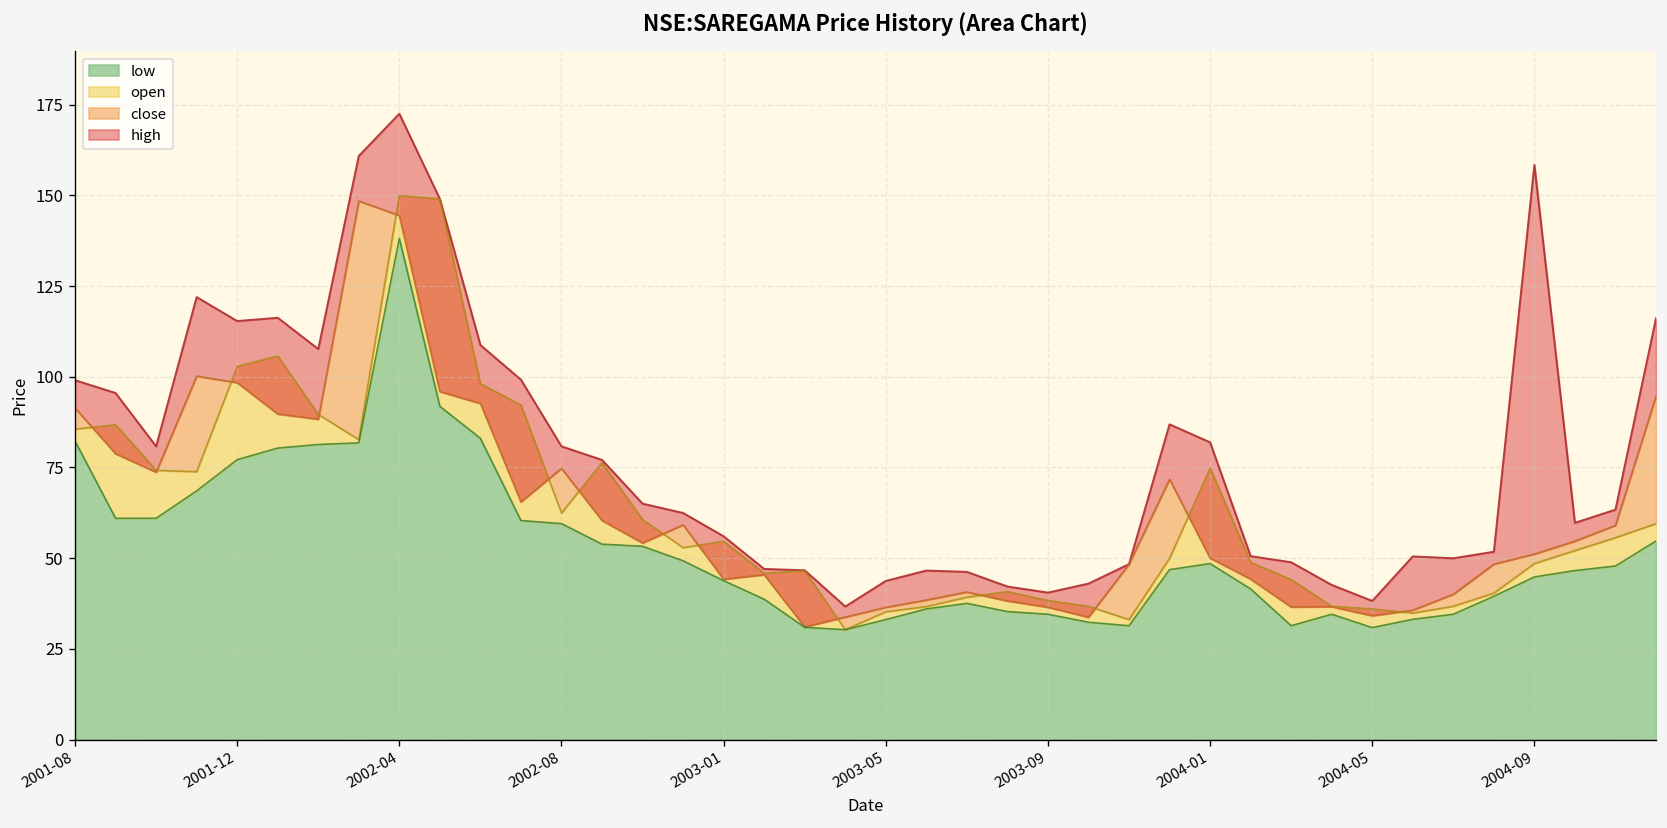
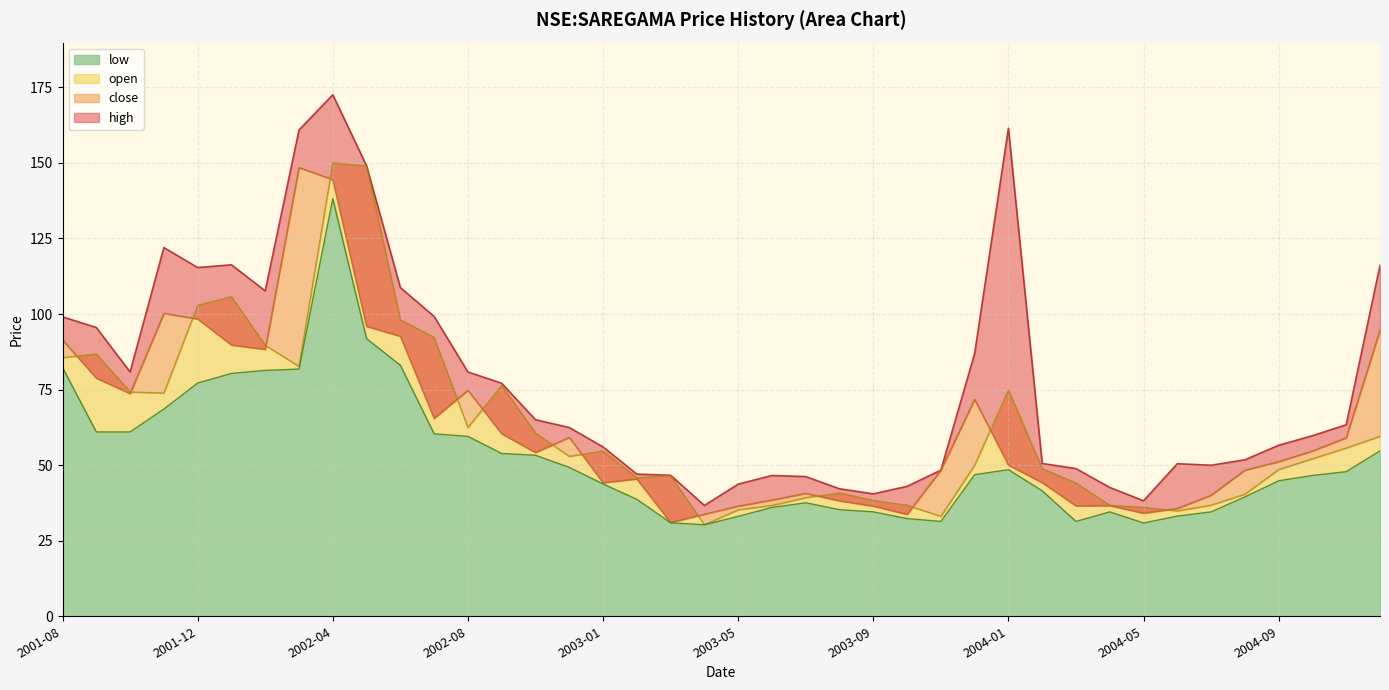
high, 2004-01: 82 -> 161
high, 2004-09: 158 -> 57
